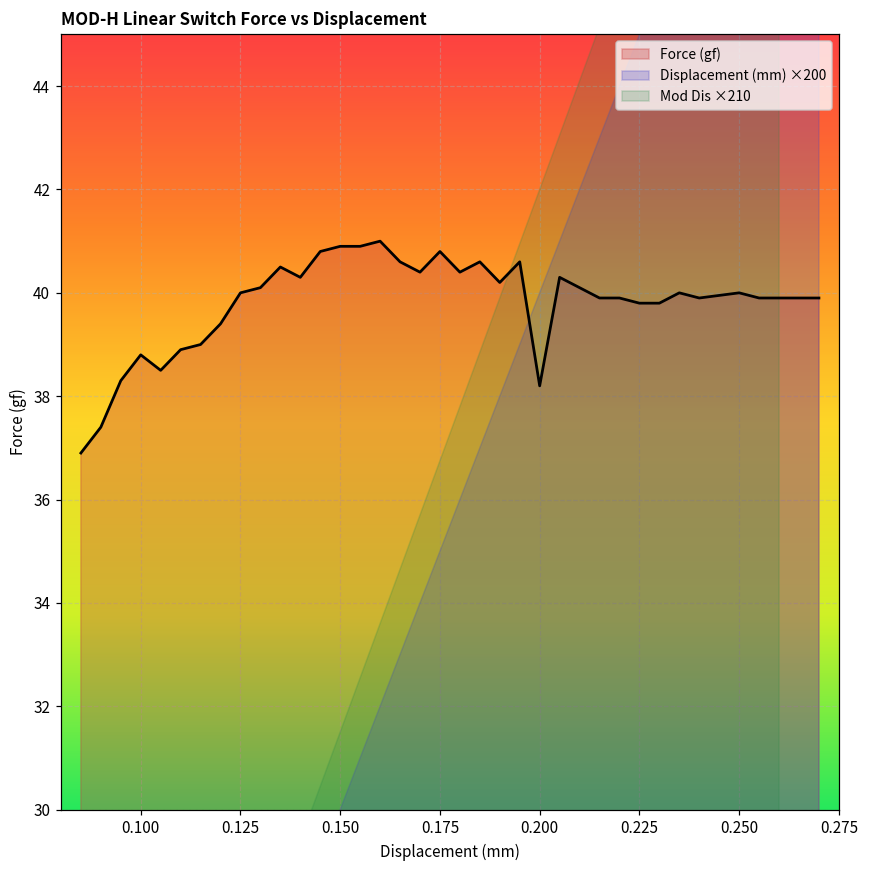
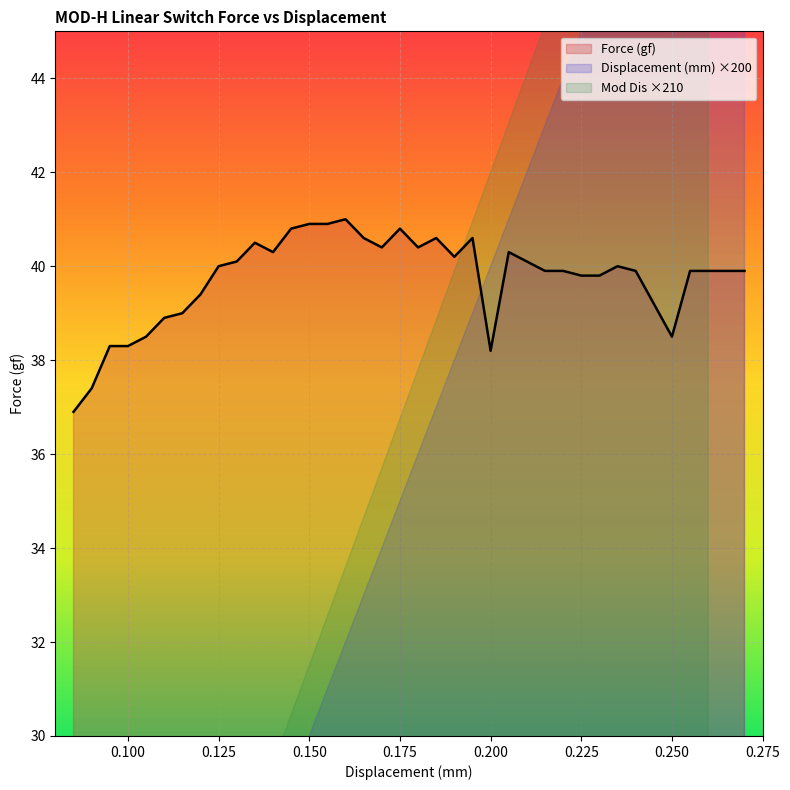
Force (gf), 0.100: 38.8 -> 38.3
Force (gf), 0.250: 40.0 -> 38.5
